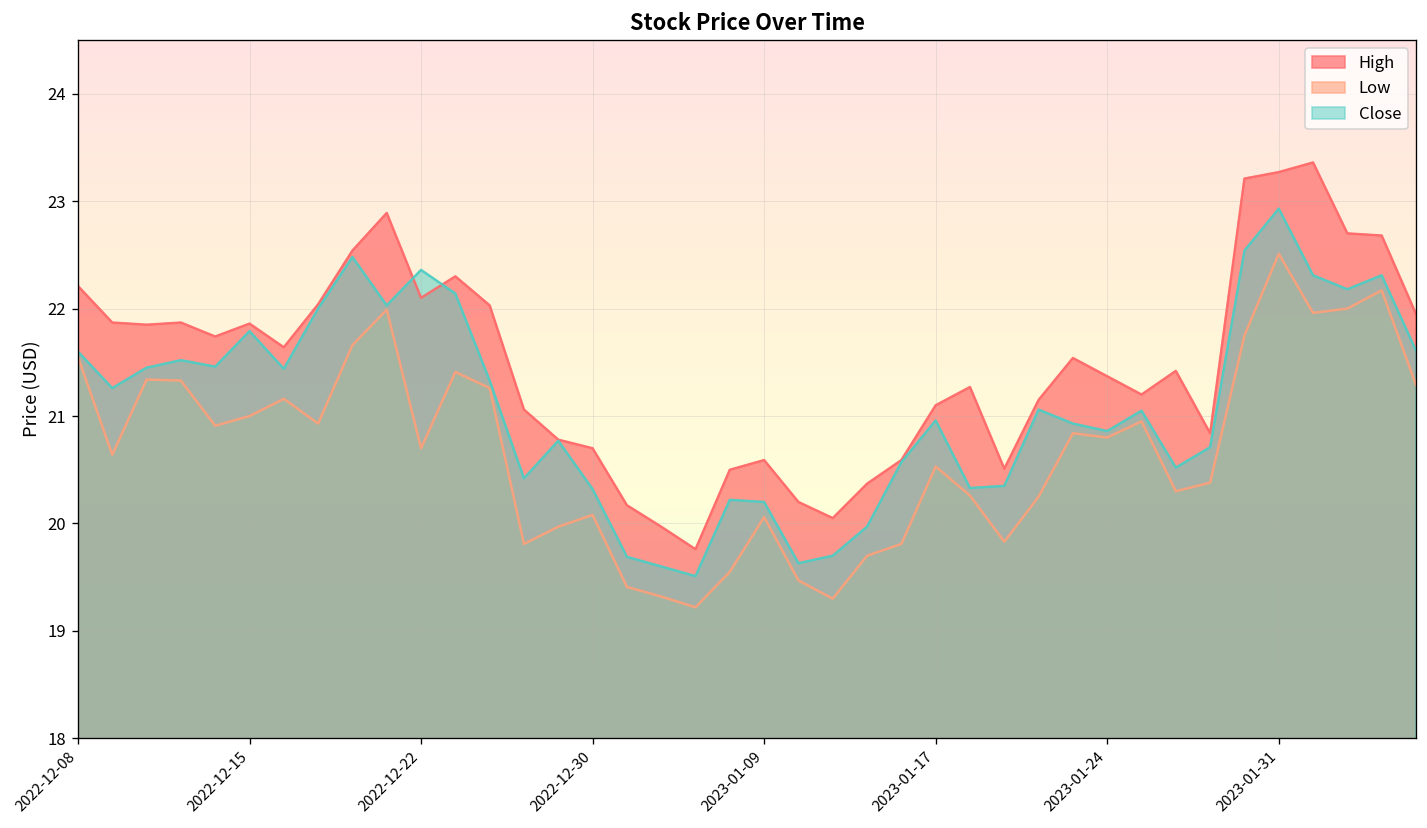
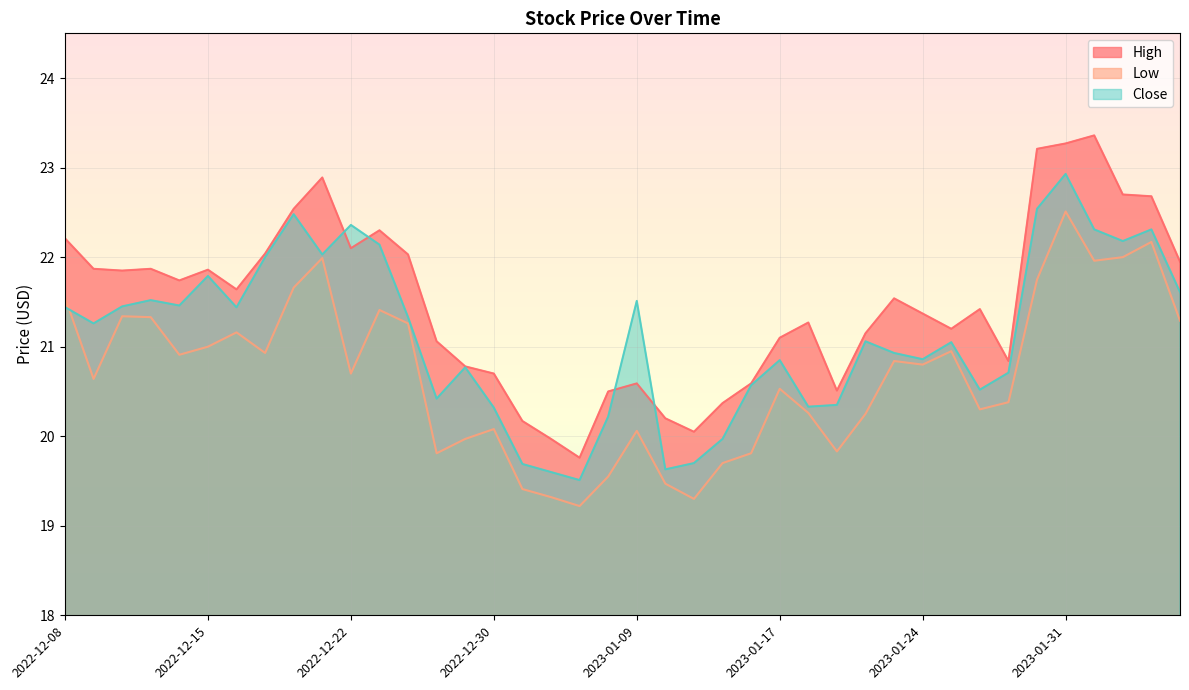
Close, 2022-12-08: 21.6 -> 21.4
Close, 2023-01-09: 20.2 -> 21.5
Close, 2023-01-17: 21.0 -> 20.9
